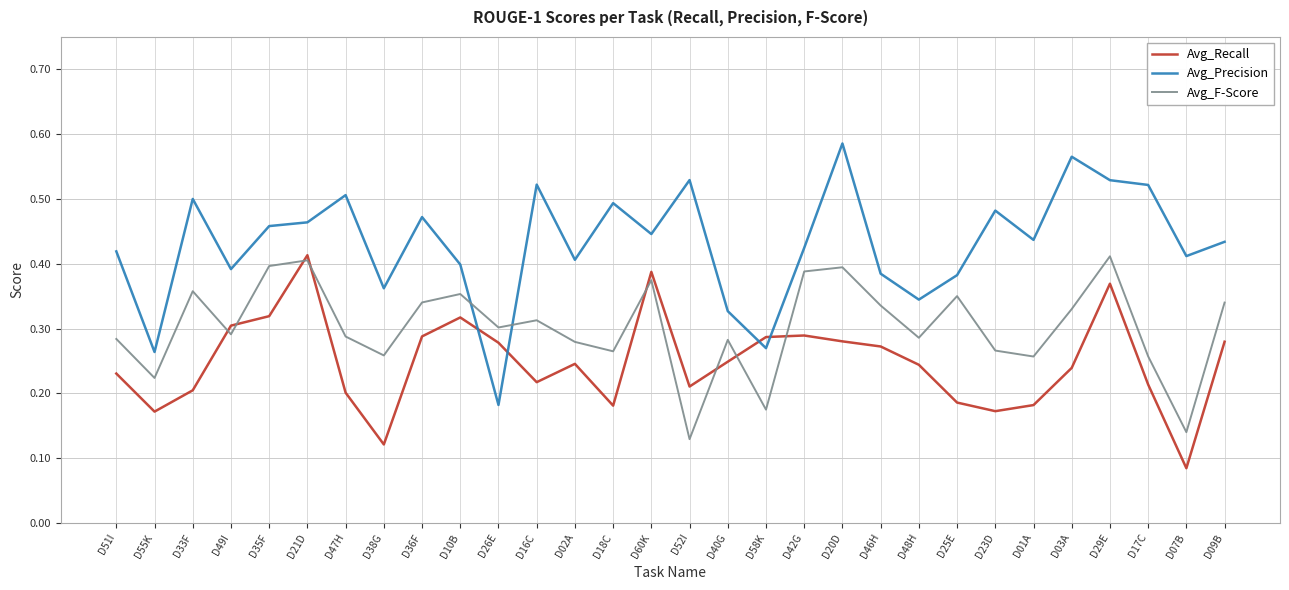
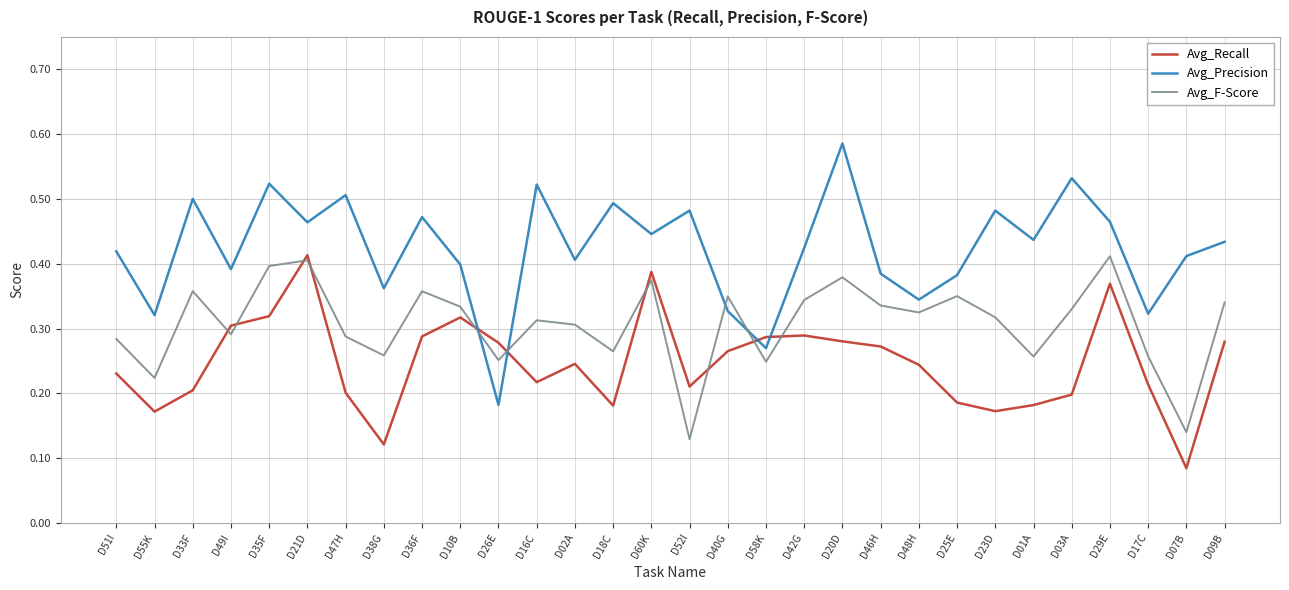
Avg_Precision, D55K: 0.26 -> 0.32
Avg_Precision, D35F: 0.46 -> 0.52
Avg_F-Score, D36F: 0.34 -> 0.36
Avg_F-Score, D10B: 0.35 -> 0.33
Avg_F-Score, D26E: 0.30 -> 0.25
Avg_F-Score, D02A: 0.28 -> 0.31
Avg_Precision, D52I: 0.53 -> 0.48
Avg_Recall, D40G: 0.25 -> 0.27
Avg_F-Score, D40G: 0.28 -> 0.35
Avg_F-Score, D58K: 0.17 -> 0.25
Avg_F-Score, D42G: 0.39 -> 0.34
Avg_F-Score, D20D: 0.39 -> 0.38
Avg_F-Score, D48H: 0.29 -> 0.32
Avg_F-Score, D23D: 0.27 -> 0.32
Avg_Recall, D03A: 0.24 -> 0.20
Avg_Precision, D03A: 0.57 -> 0.53
Avg_Precision, D29E: 0.53 -> 0.46
Avg_Precision, D17C: 0.52 -> 0.32
